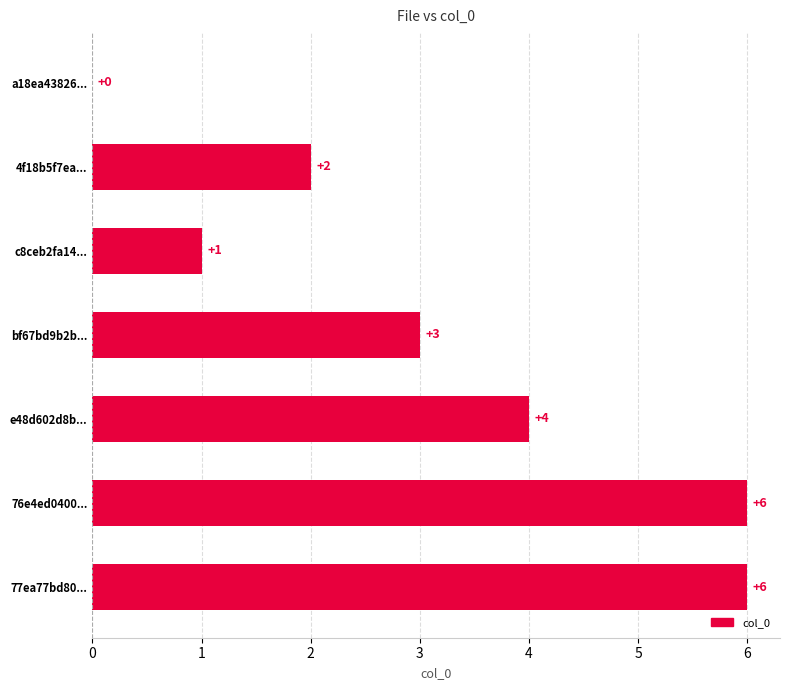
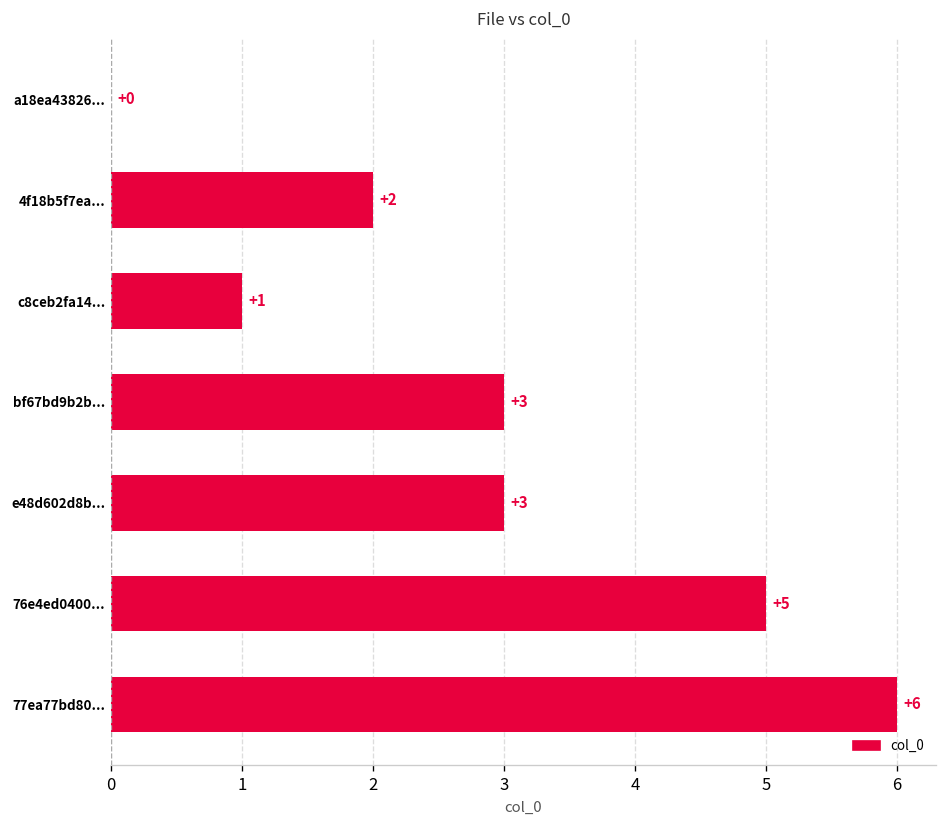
e48d602d8b...: +4 -> +3
76e4ed0400...: +6 -> +5
